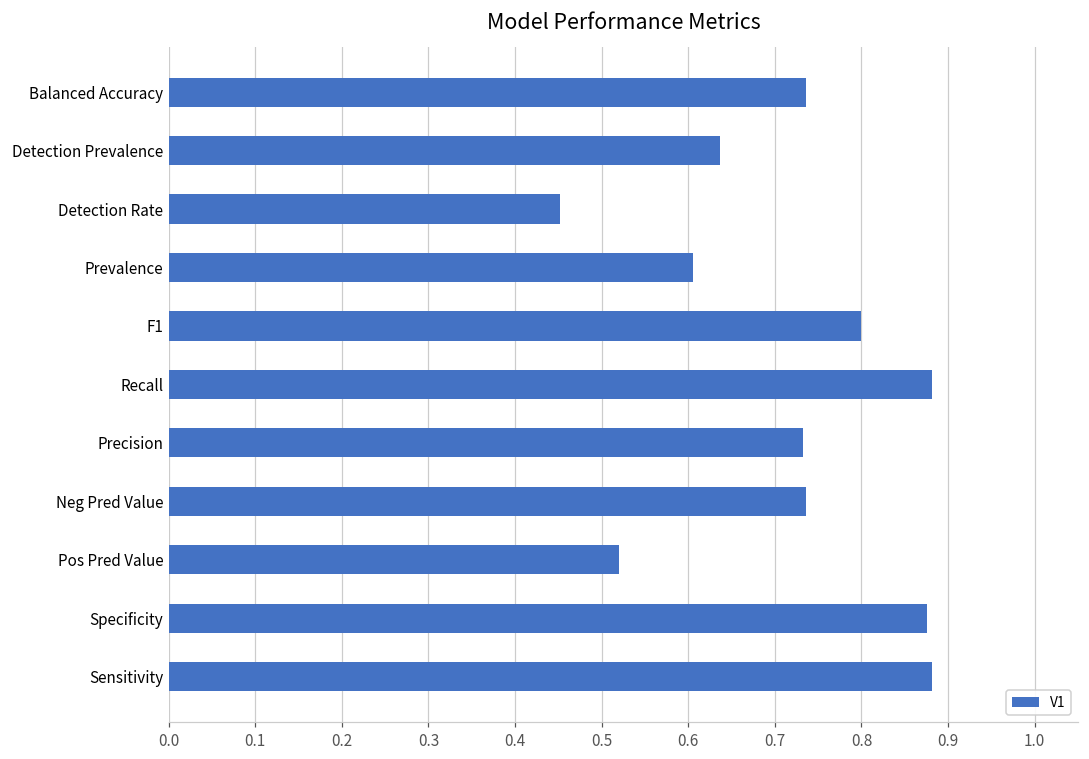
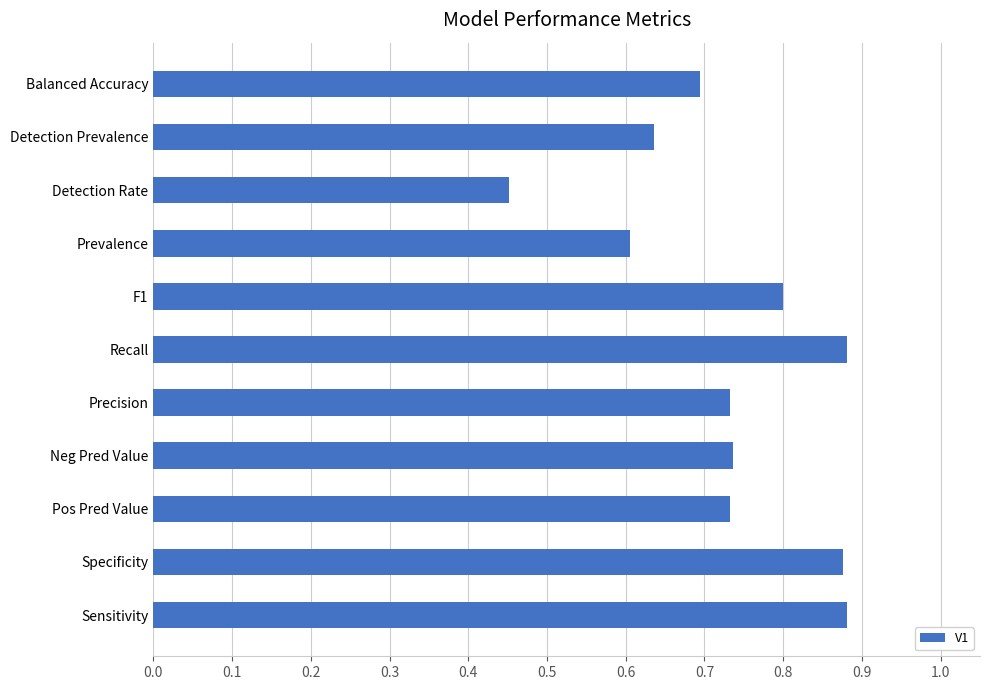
Balanced Accuracy: 0.74 -> 0.69
Pos Pred Value: 0.52 -> 0.73
